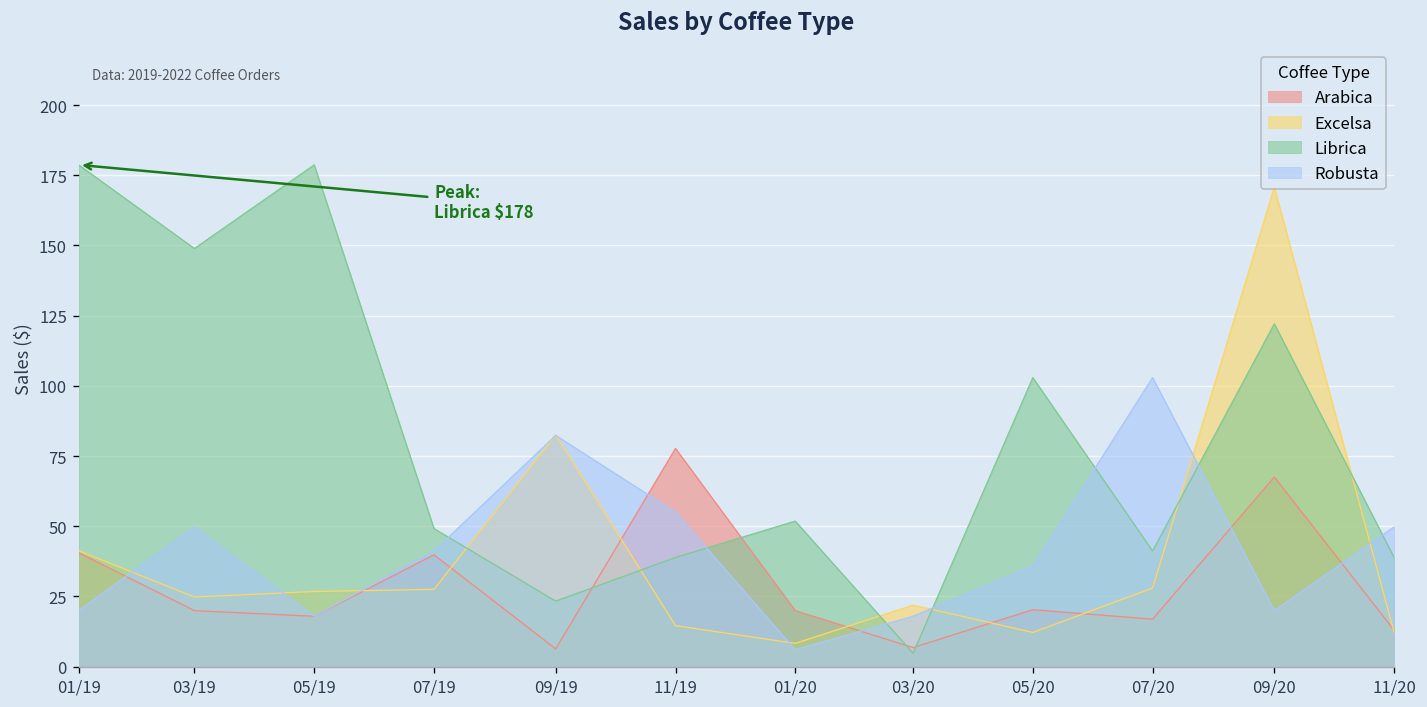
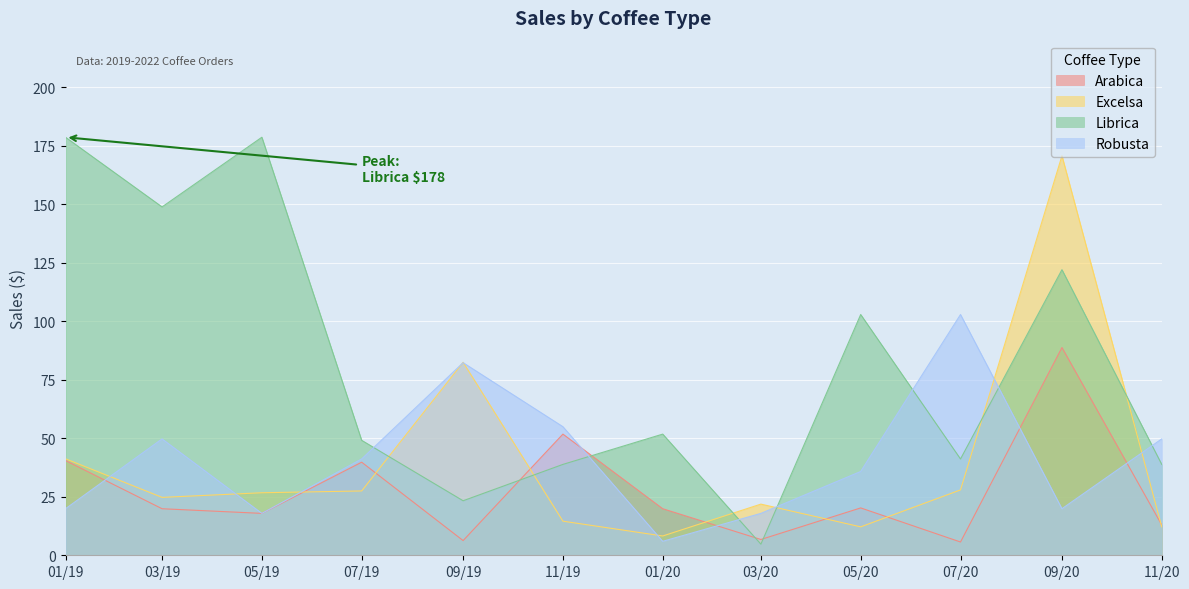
Arabica, 11/19: 78 -> 52
Arabica, 07/20: 17 -> 6
Arabica, 09/20: 68 -> 89
